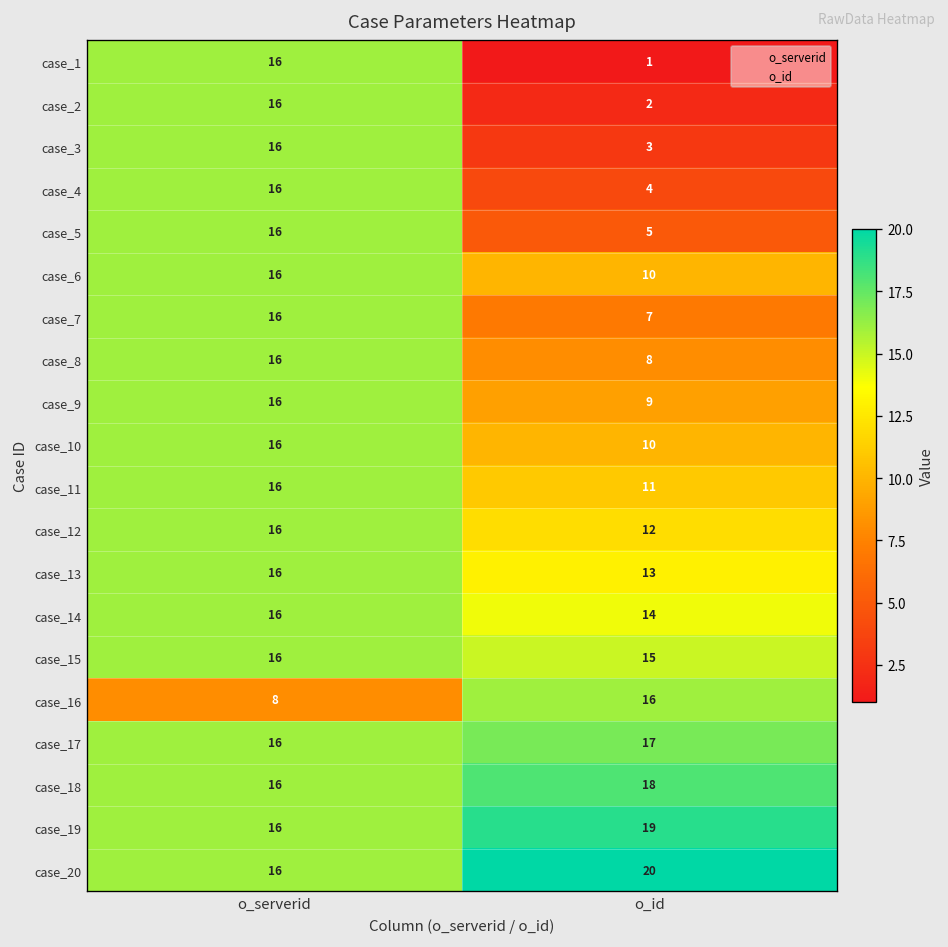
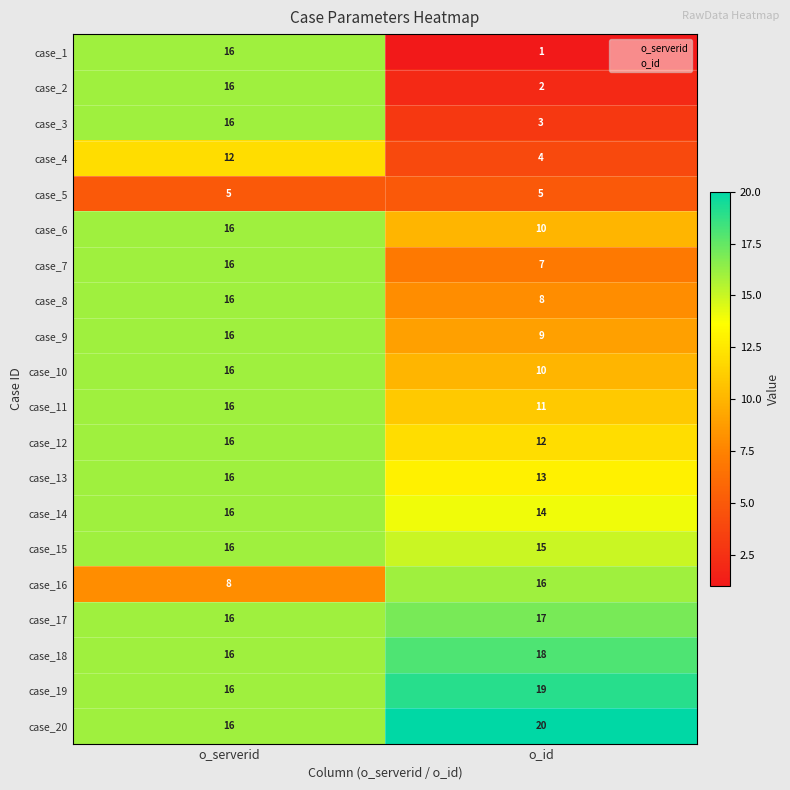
case_4, o_serverid: 16 -> 12
case_5, o_serverid: 16 -> 5
